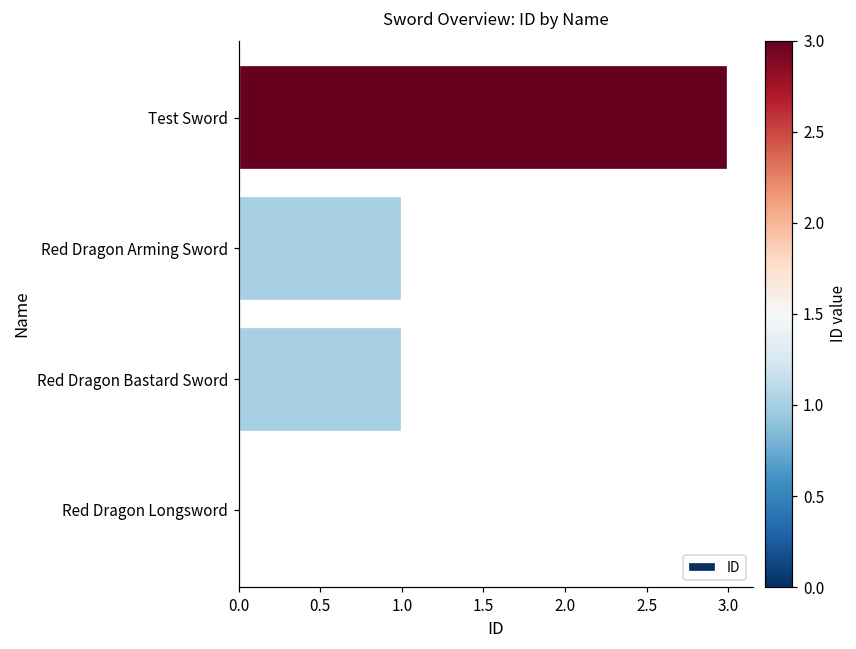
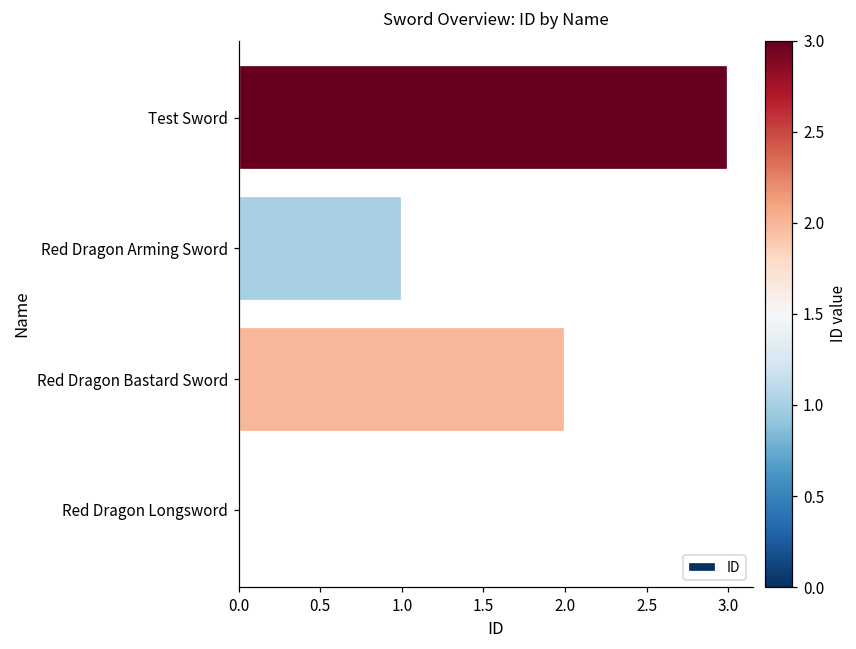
Red Dragon Bastard Sword: 1 -> 2
